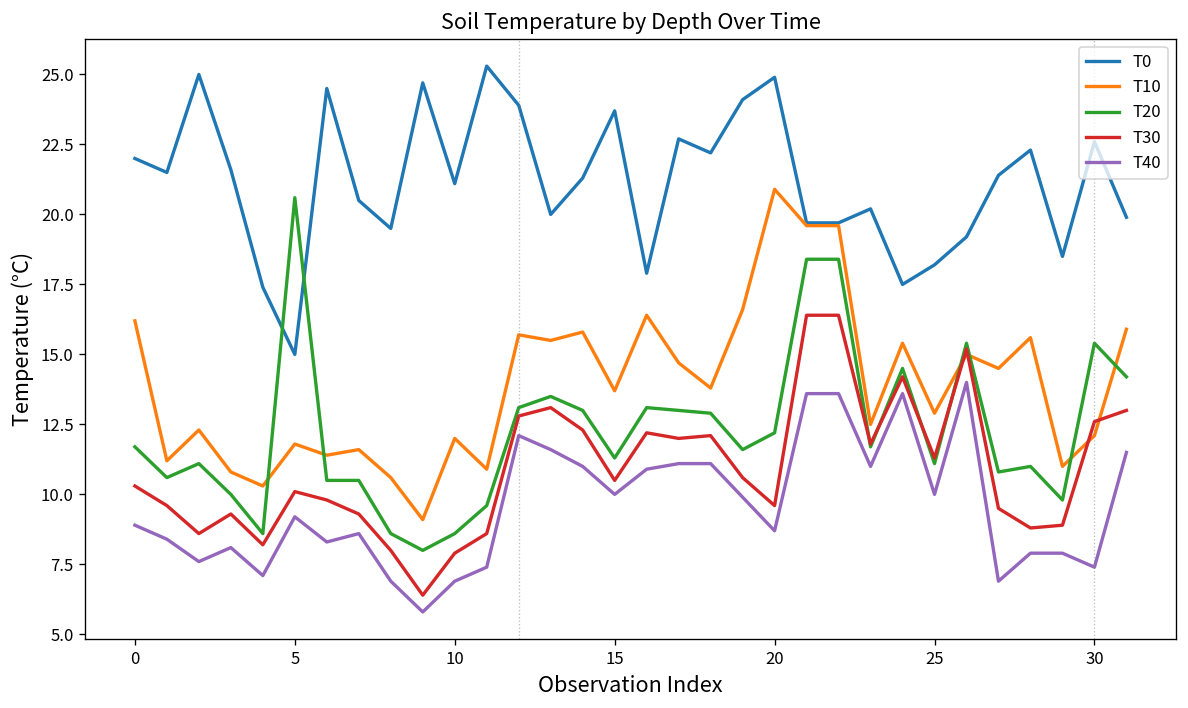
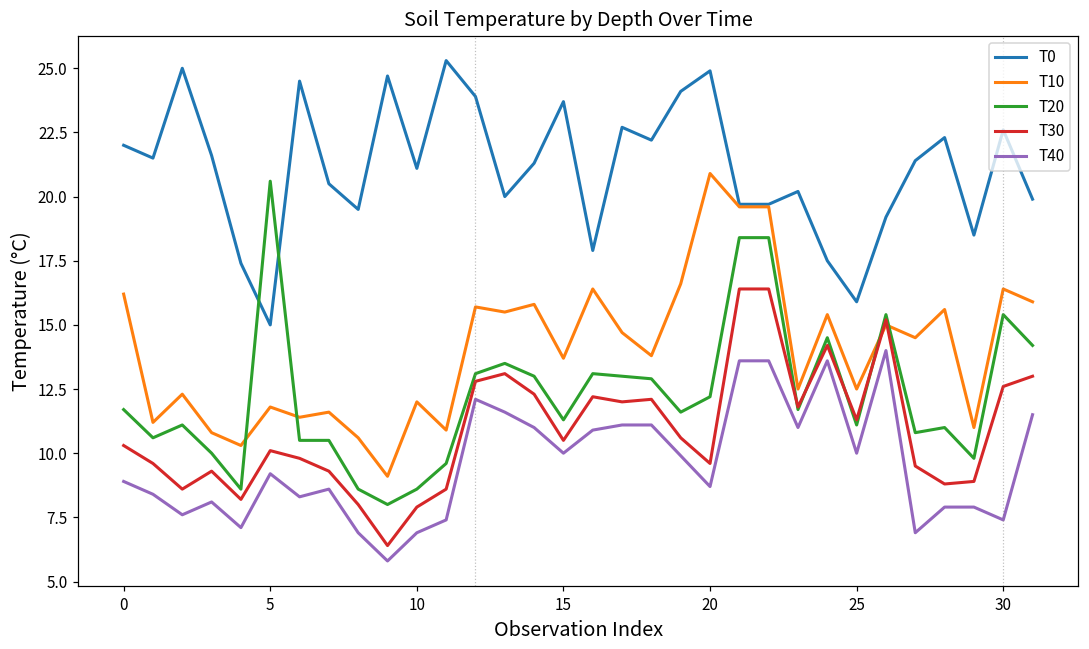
T0, 25: 18.2 -> 15.9
T10, 25: 12.9 -> 12.5
T10, 30: 12.1 -> 16.4
